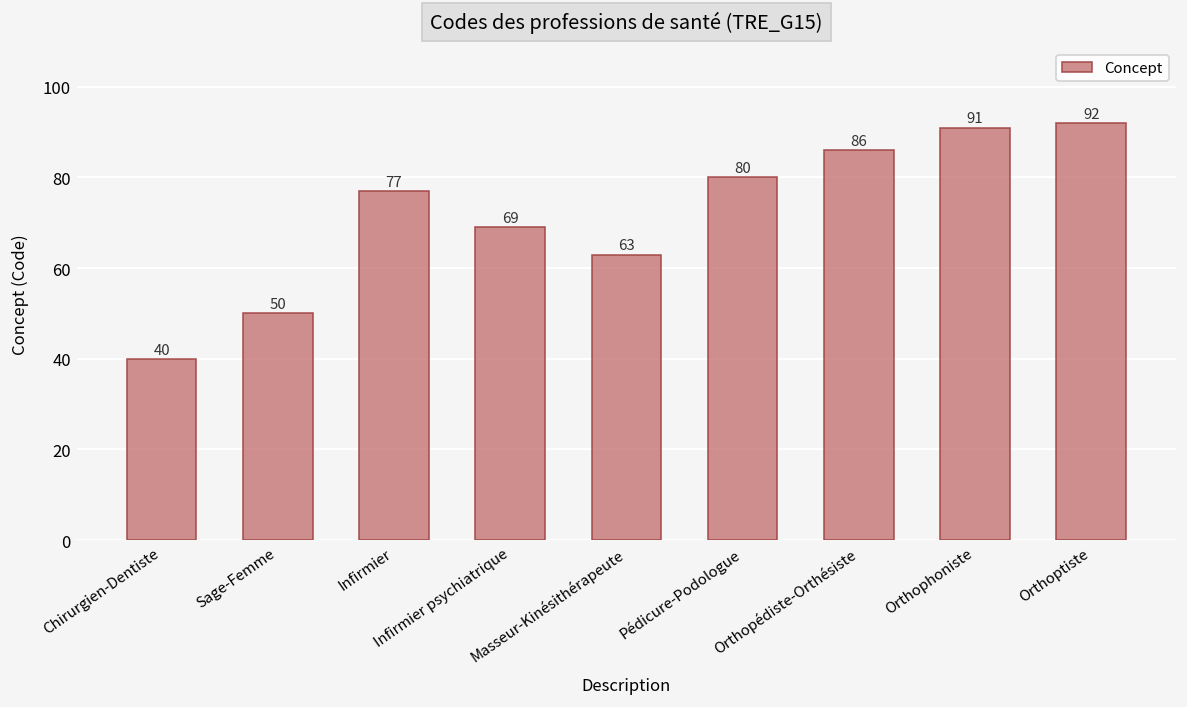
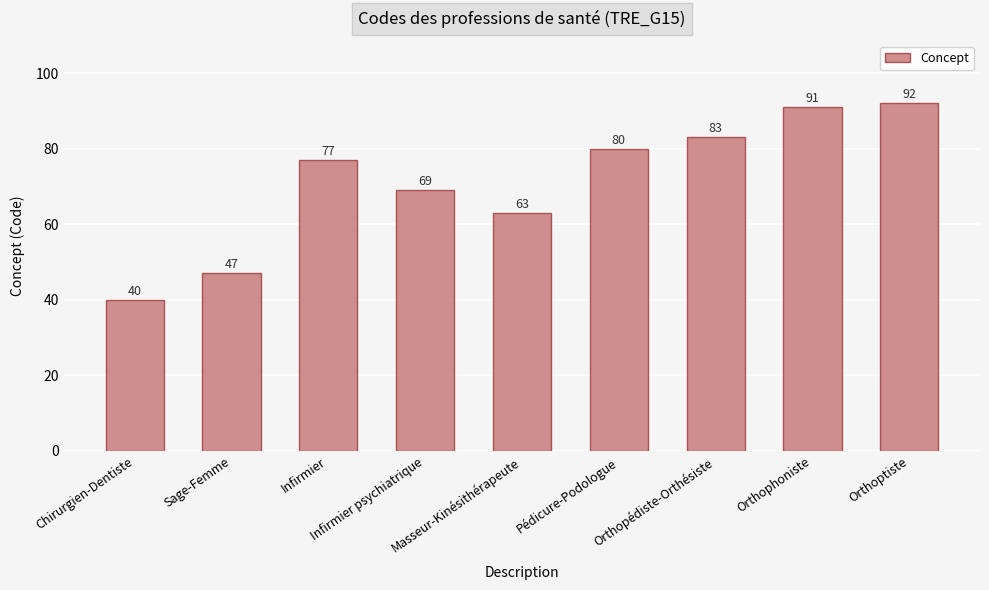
Sage-Femme: 50 -> 47
Orthopédiste-Orthésiste: 86 -> 83
